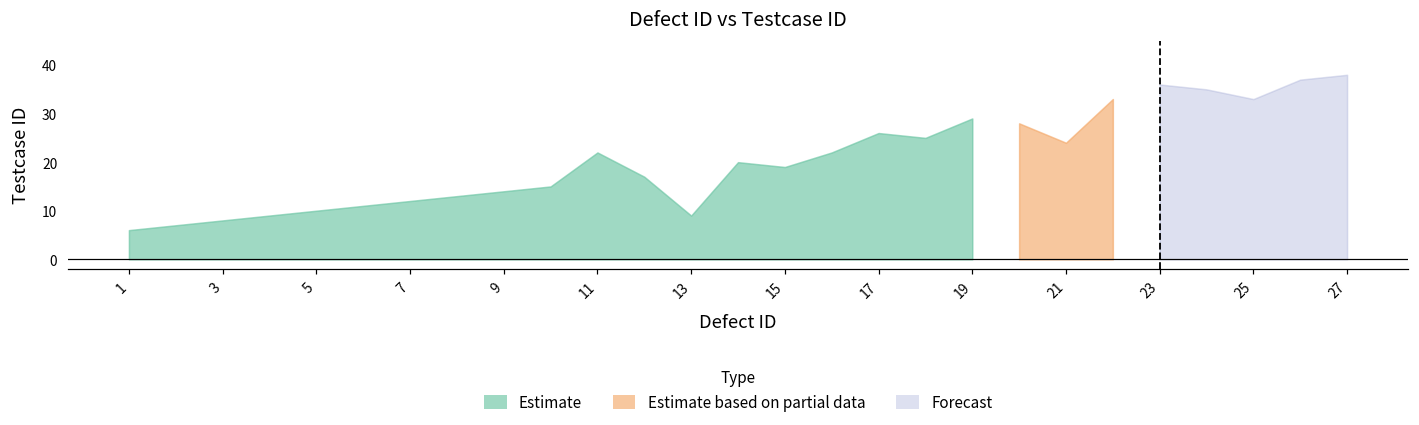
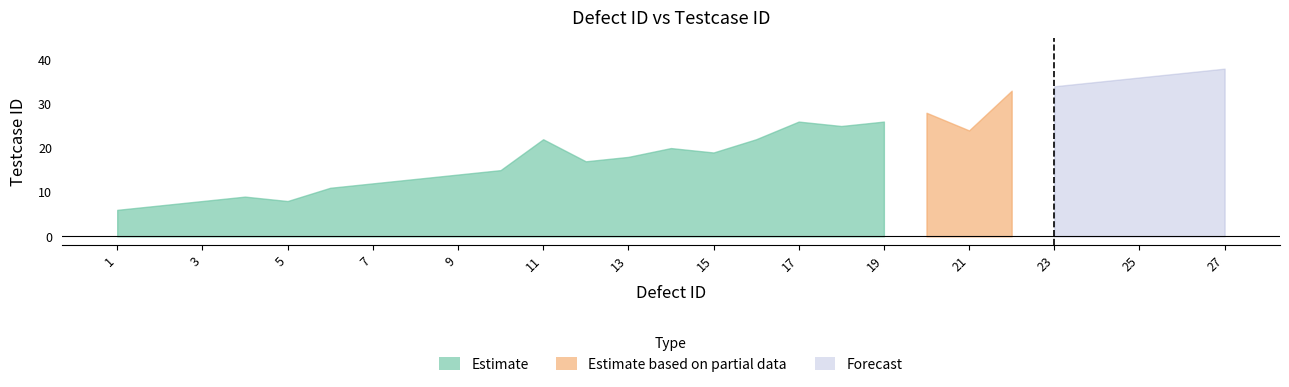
Estimate, 5: 10 -> 8
Estimate, 13: 9 -> 18
Estimate, 19: 29 -> 26
Forecast, 23: 36 -> 34
Forecast, 25: 33 -> 36
